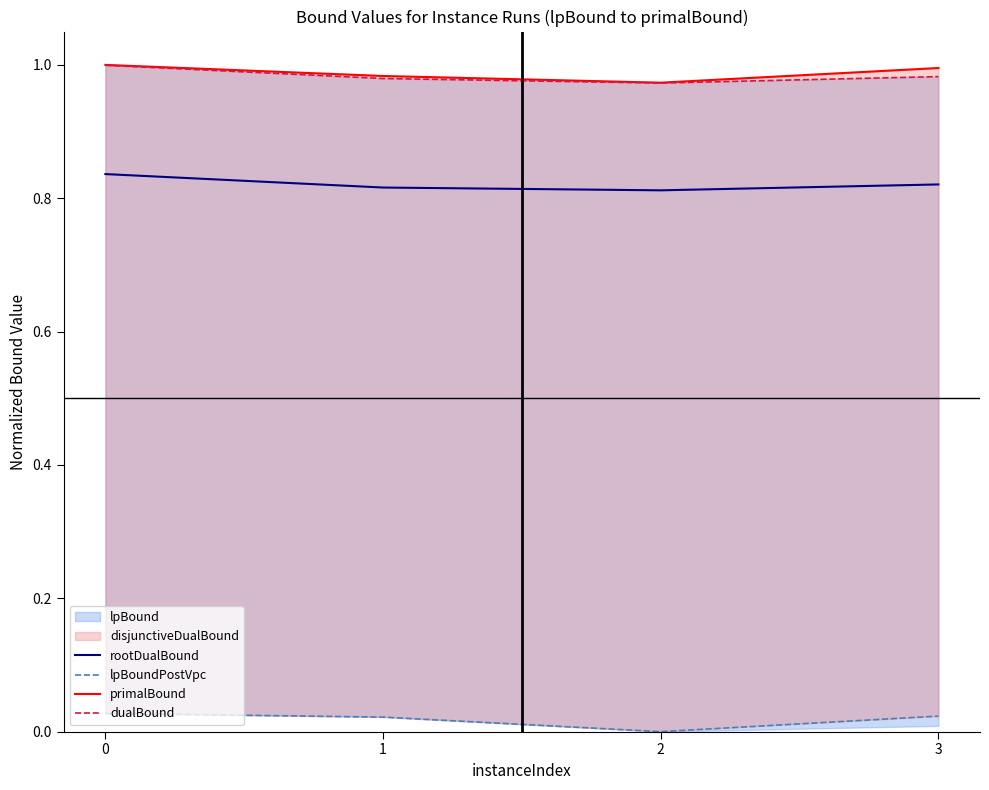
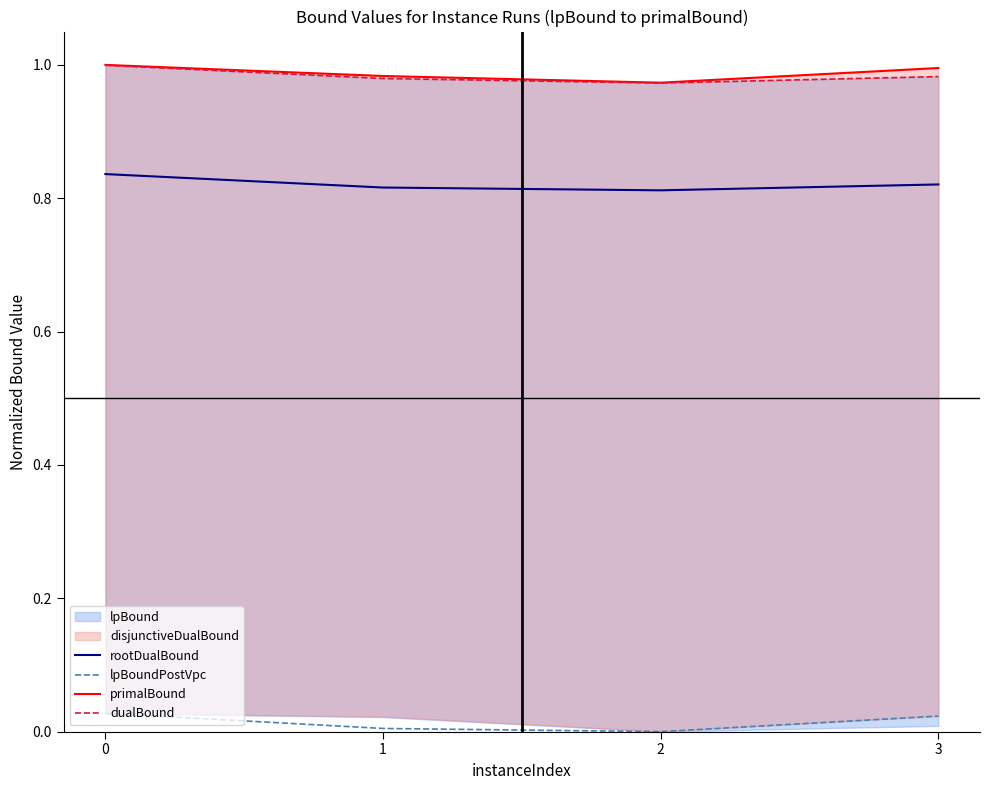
lpBoundPostVpc, 1: 0.02 -> 0.00
